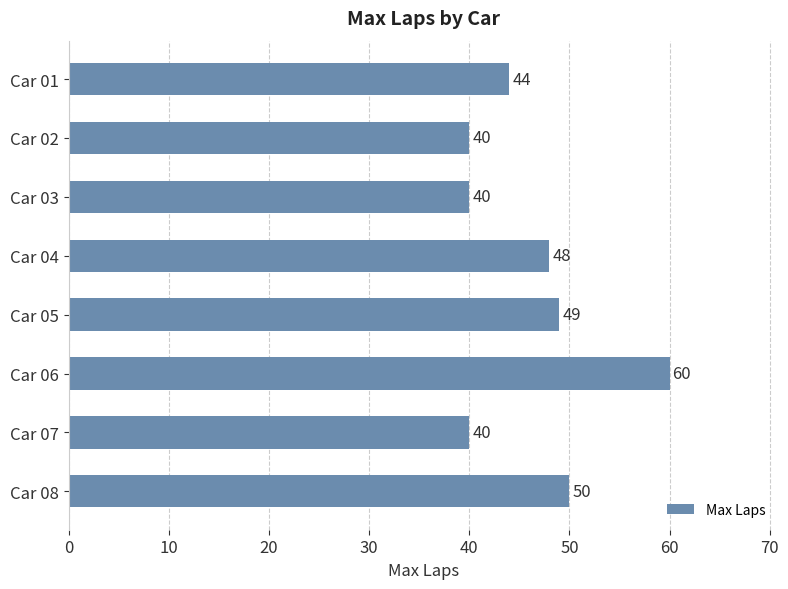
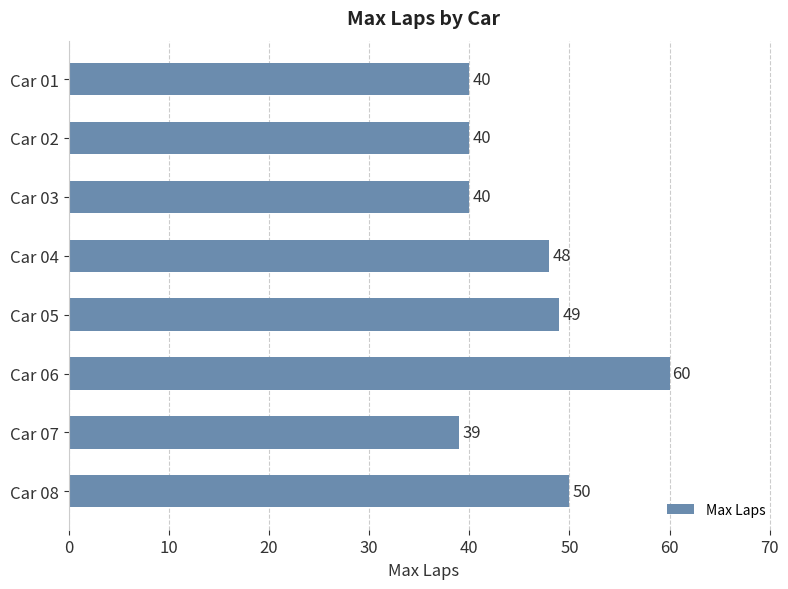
Car 01: 44 -> 40
Car 07: 40 -> 39
